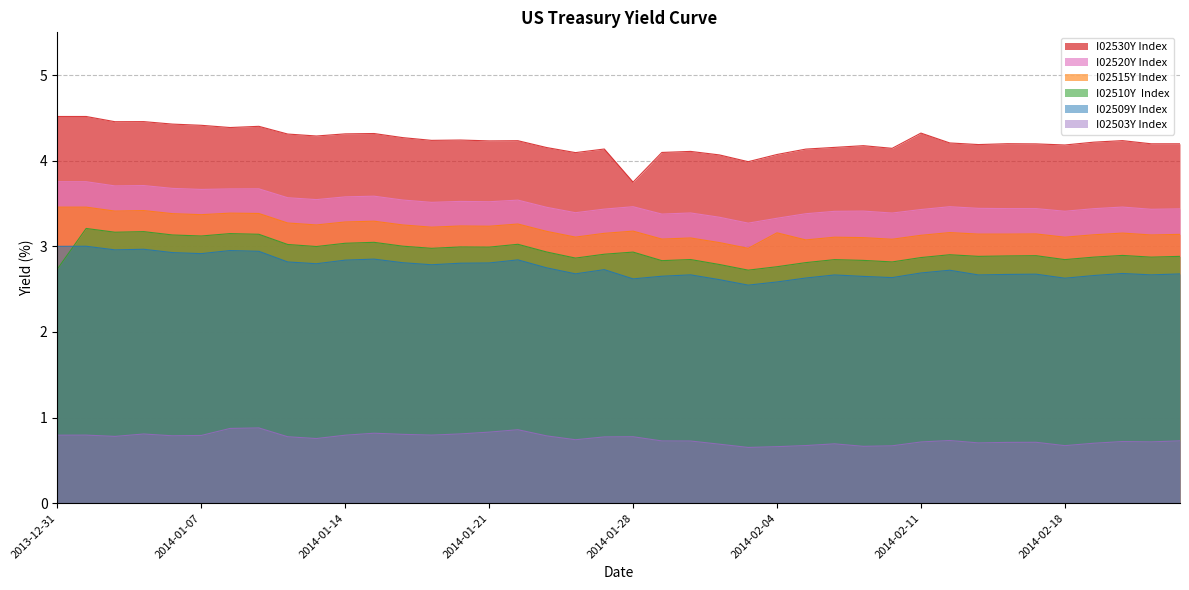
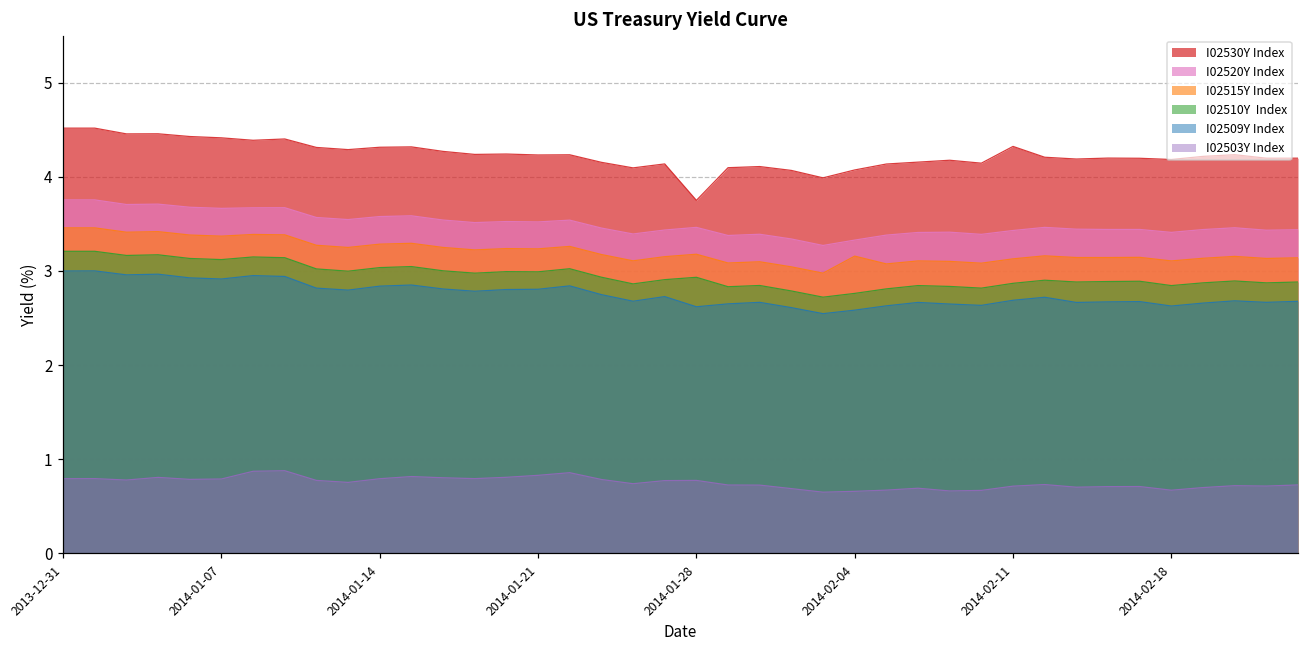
I02510Y Index, 2013-12-31: 2.7 -> 3.2
